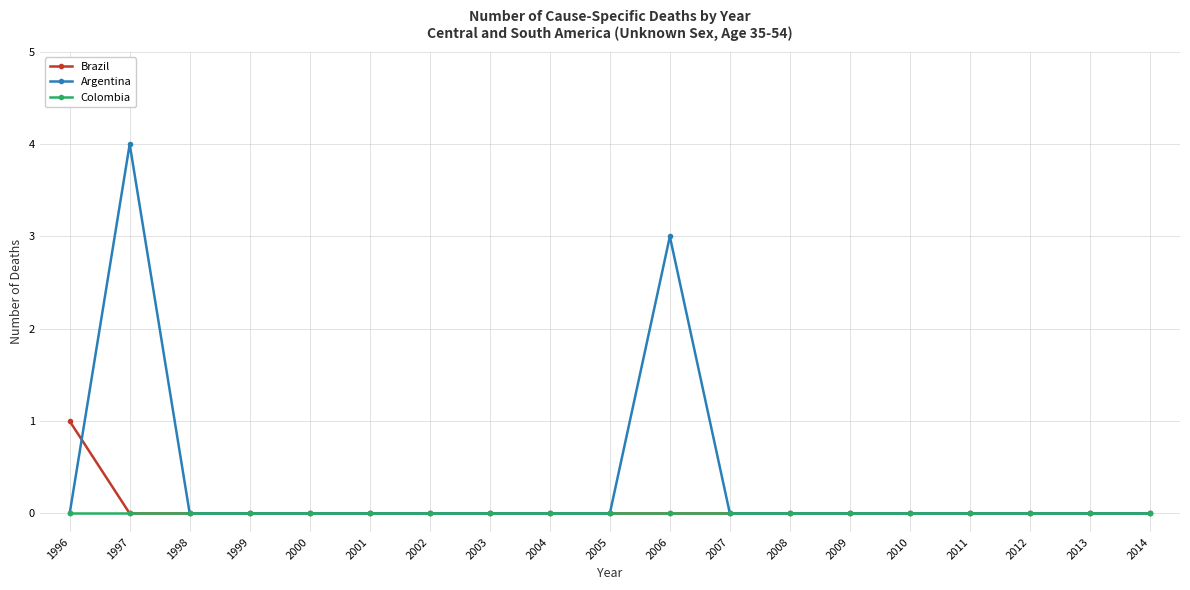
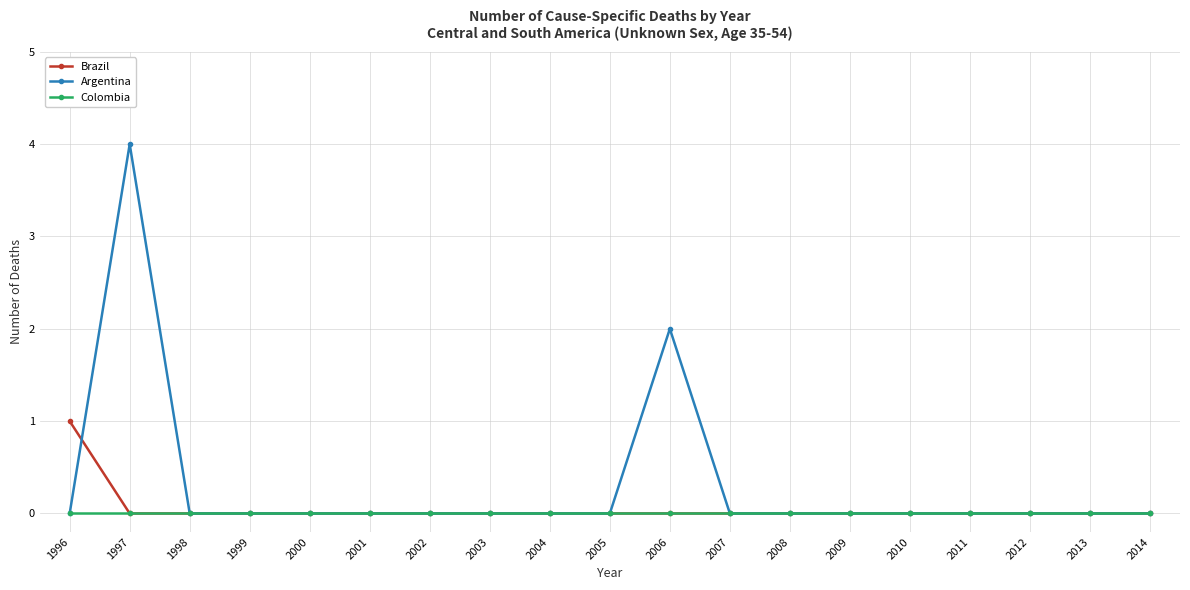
Argentina, 2006: 3 -> 2
